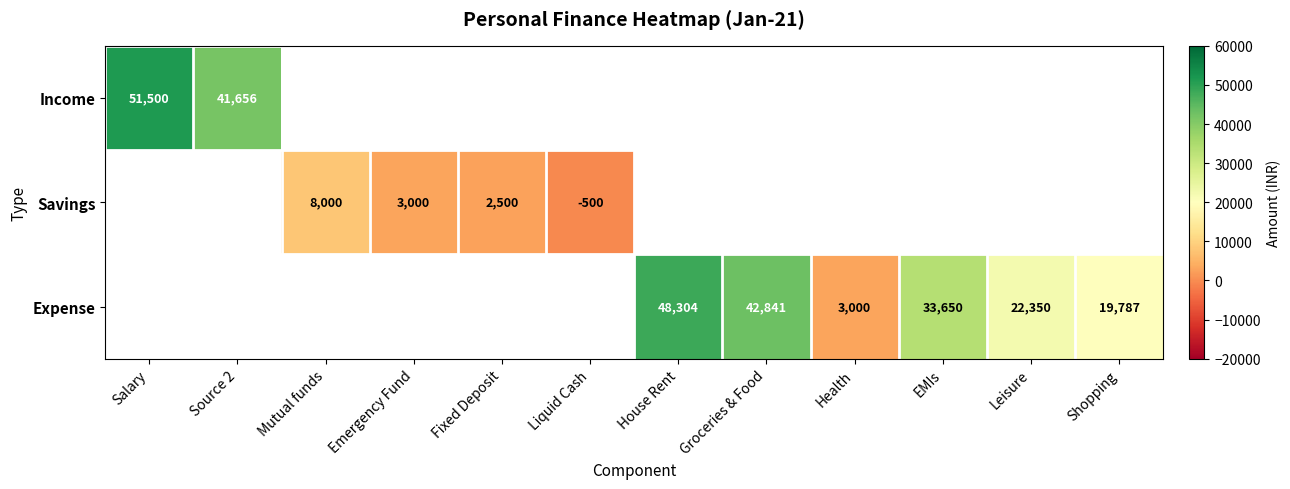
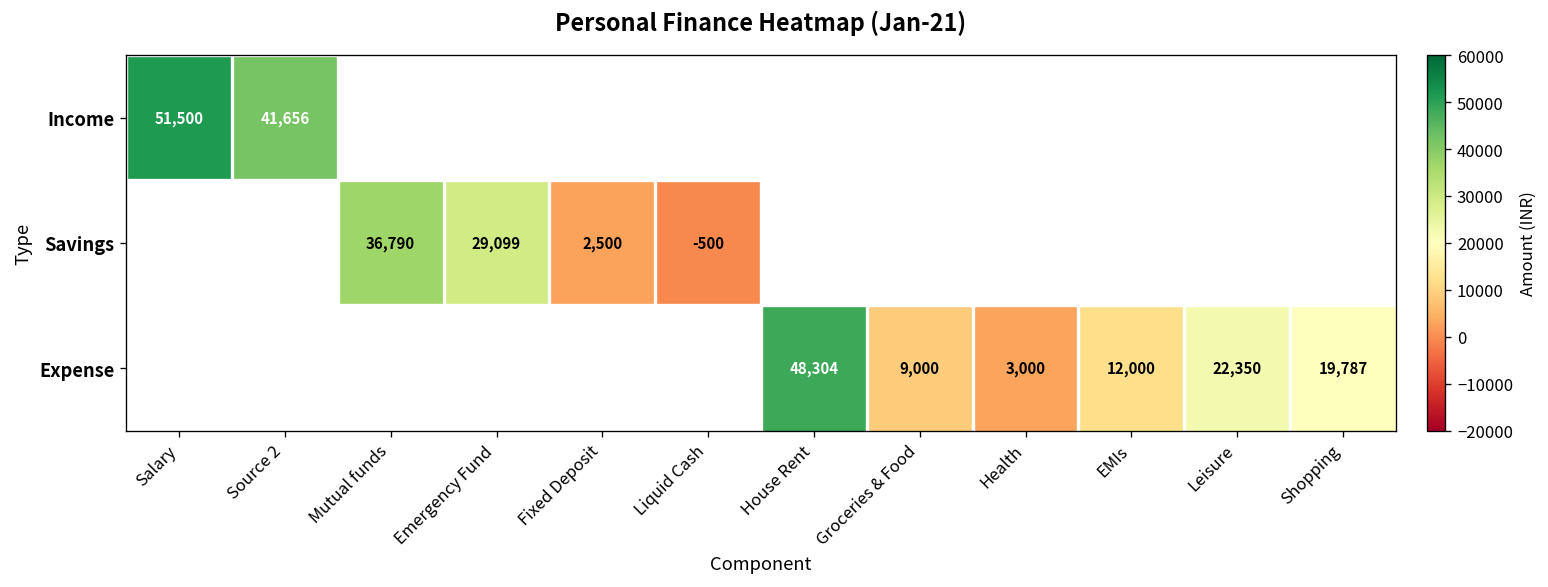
Savings, Mutual funds: 8,000 -> 36,790
Savings, Emergency Fund: 3,000 -> 29,099
Expense, Groceries & Food: 42,841 -> 9,000
Expense, EMIs: 33,650 -> 12,000
